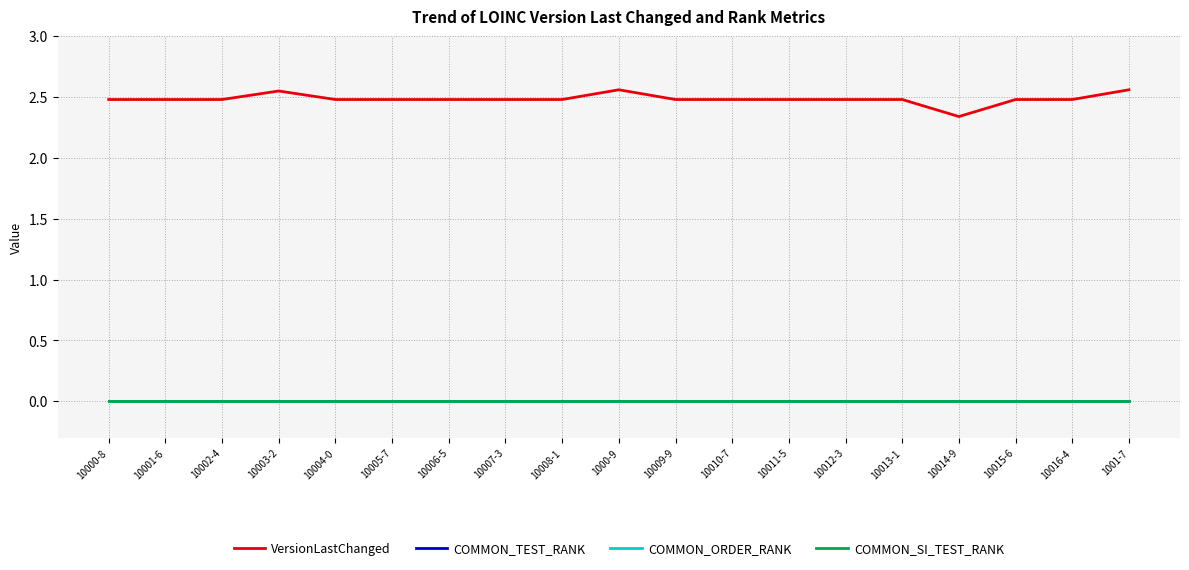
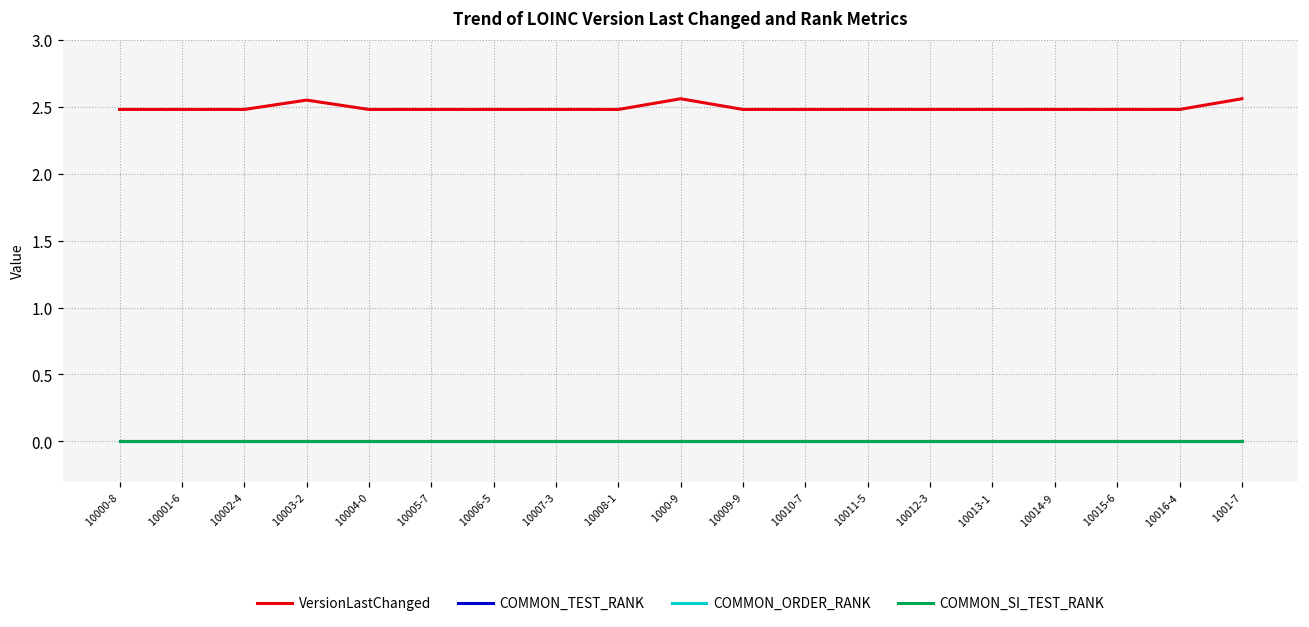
VersionLastChanged, 10014-9: 2.34 -> 2.48
